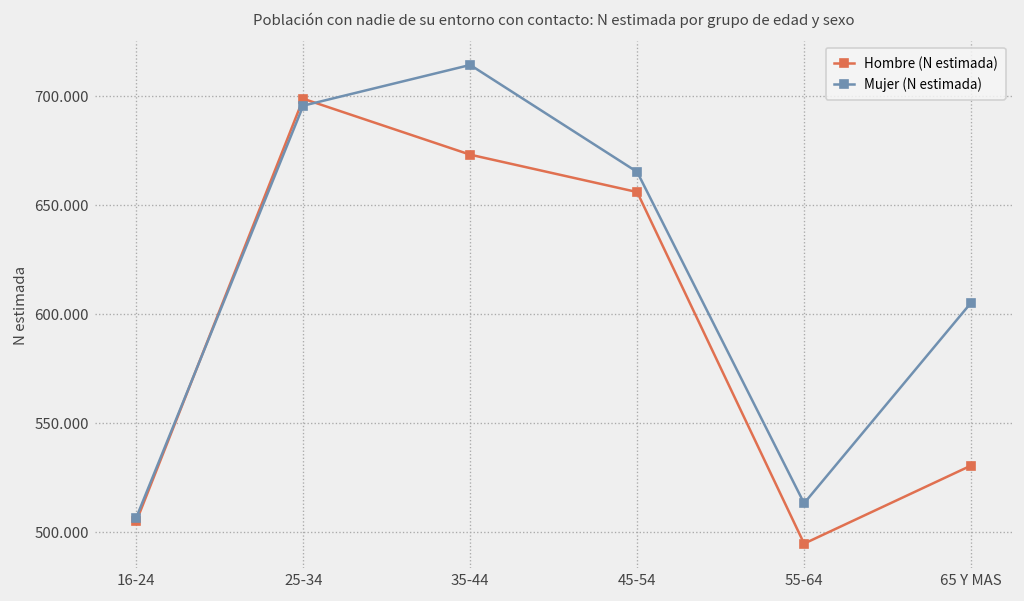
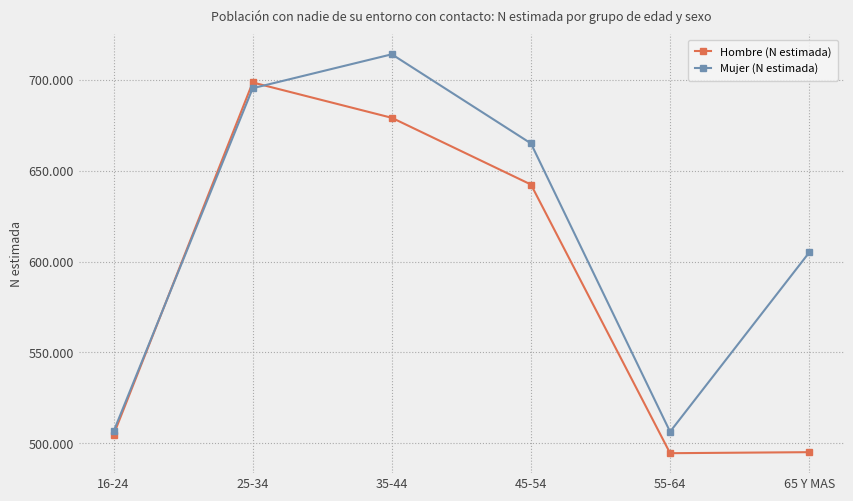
Hombre (N estimada), 35-44: 673 -> 679
Hombre (N estimada), 45-54: 656 -> 642
Mujer (N estimada), 55-64: 513 -> 506
Hombre (N estimada), 65 Y MAS: 530 -> 495
